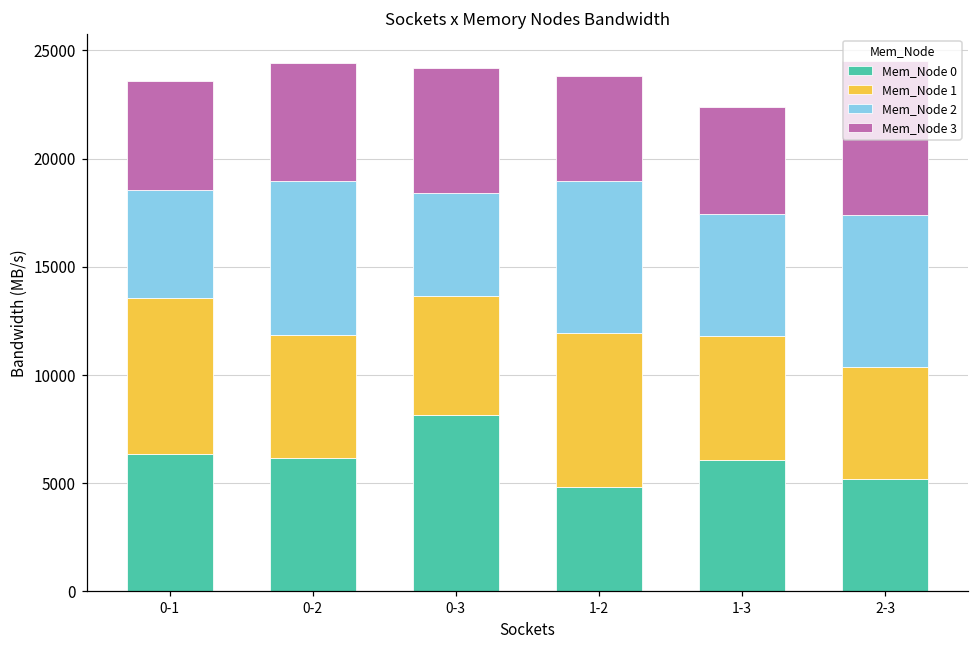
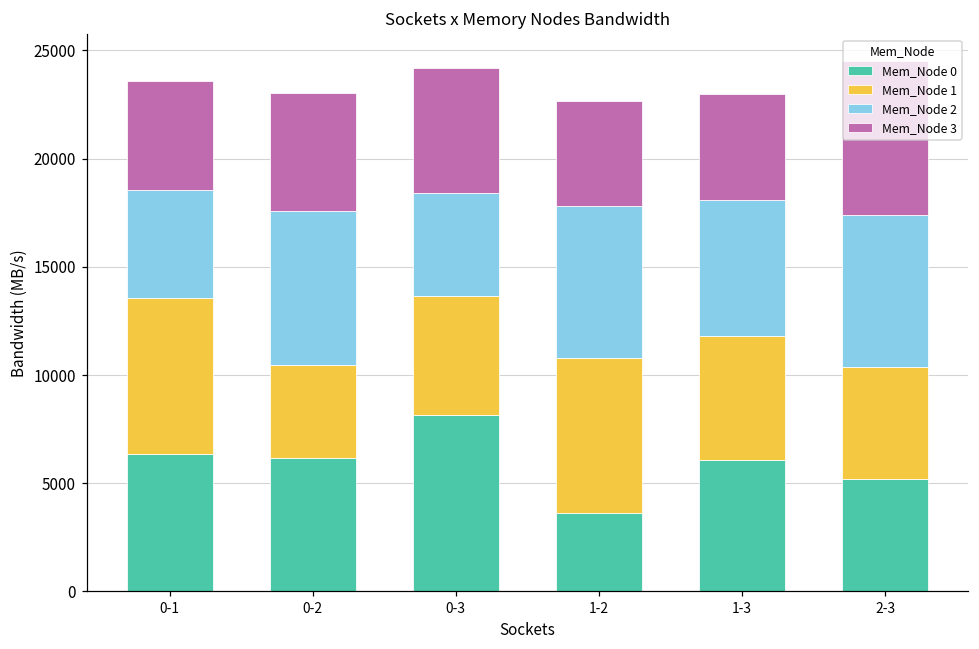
Mem_Node 1, 0-2: 5700 -> 4300
Mem_Node 0, 1-2: 4800 -> 3600
Mem_Node 2, 1-3: 5700 -> 6300
